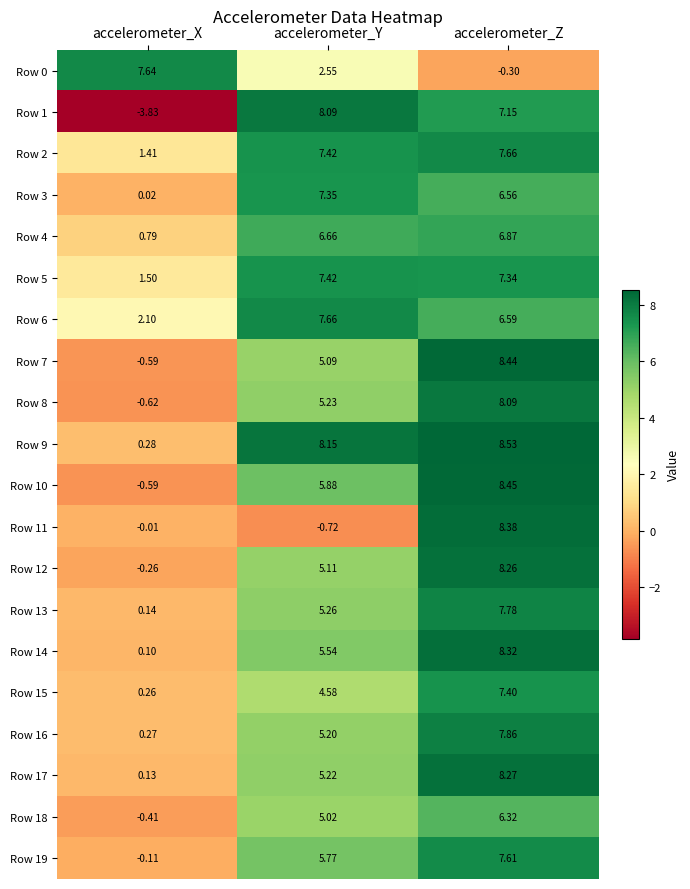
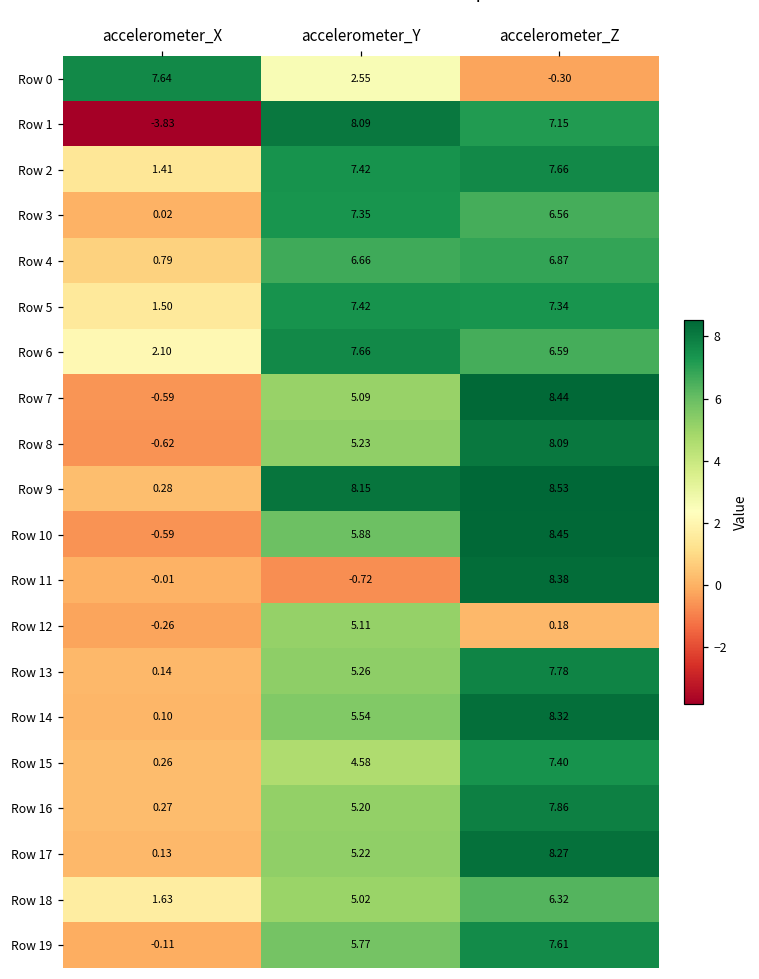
Row 12, accelerometer_Z: 8.26 -> 0.18
Row 18, accelerometer_X: -0.41 -> 1.63
